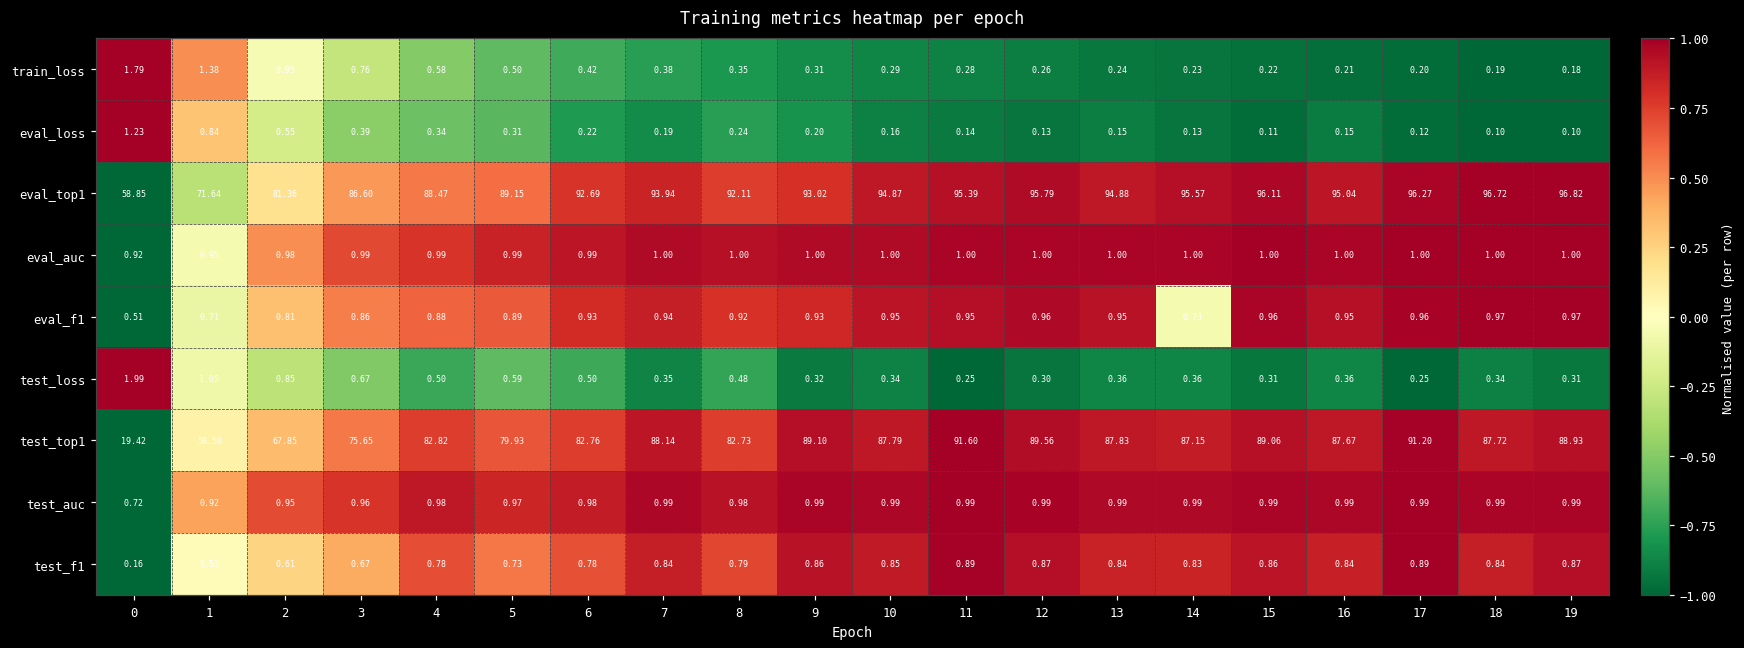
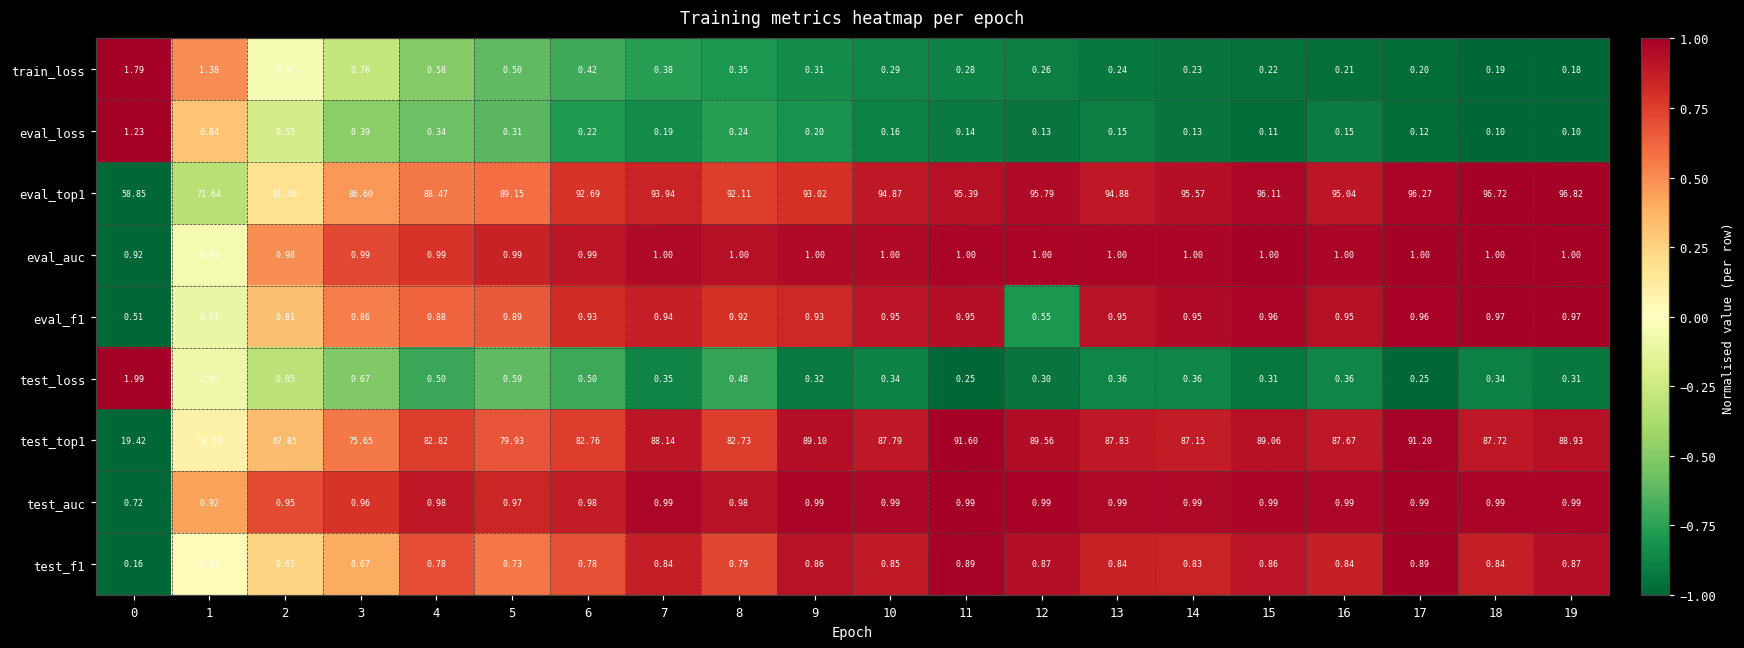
eval_f1, 12: 0.96 -> 0.55
eval_f1, 14: 0.73 -> 0.95
